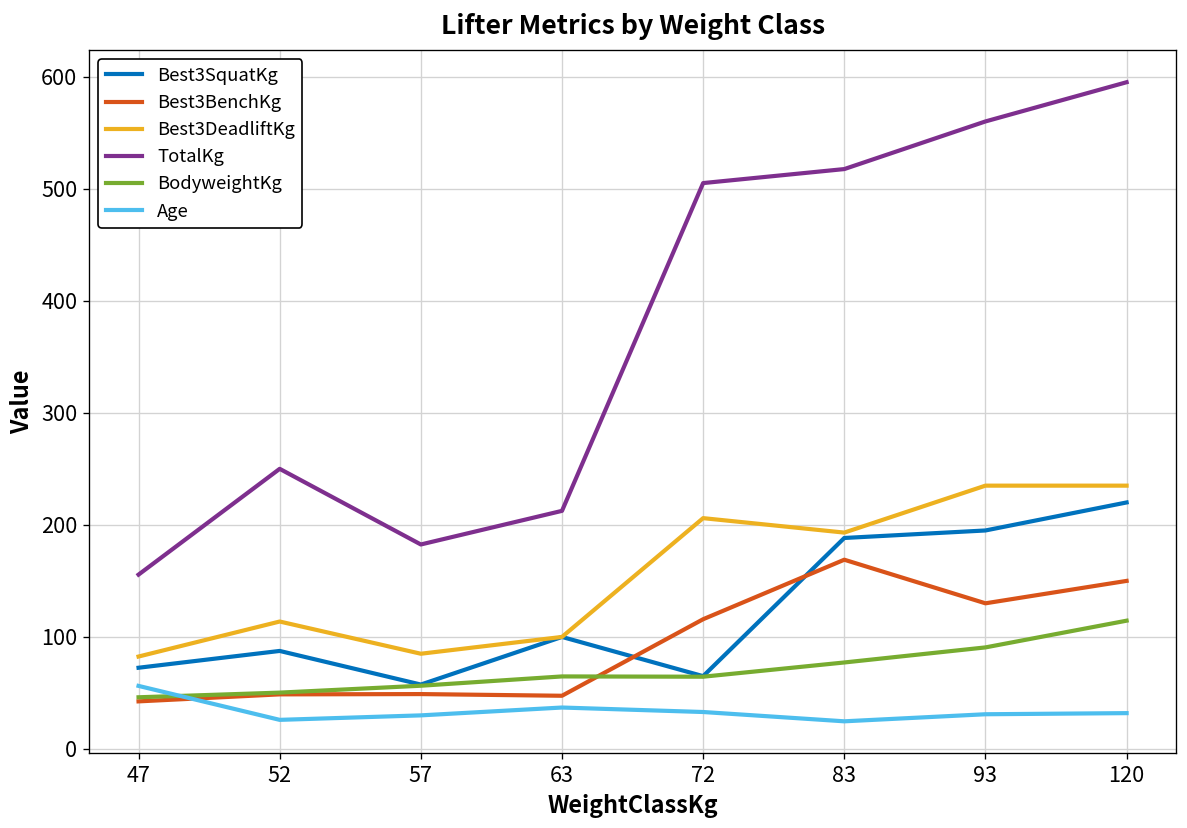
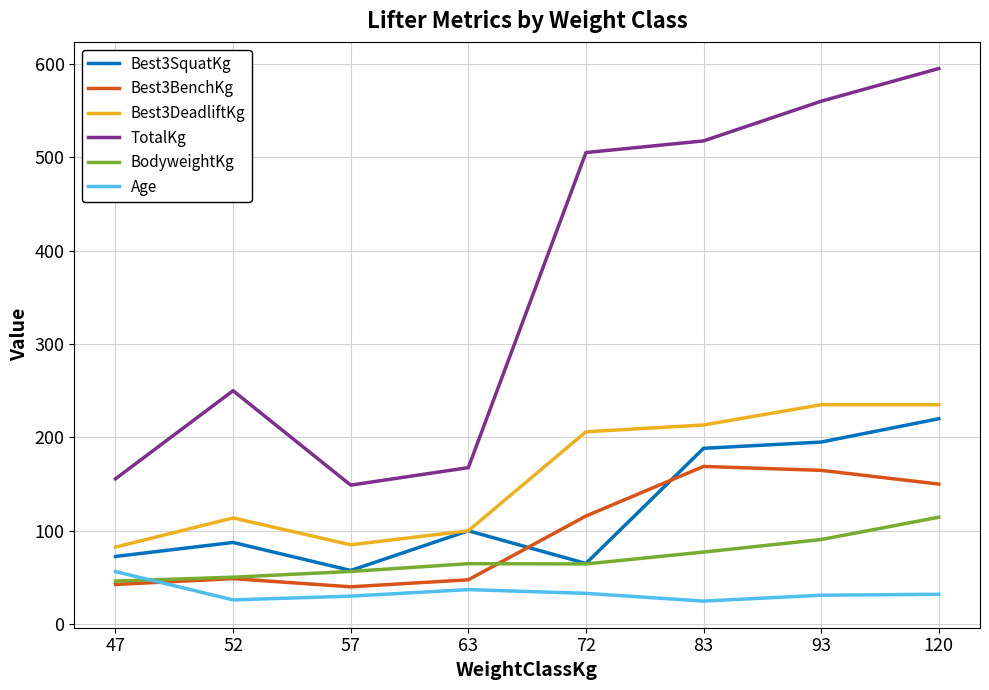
Best3BenchKg, 57: 50 -> 40
TotalKg, 57: 180 -> 150
TotalKg, 63: 210 -> 170
Best3DeadliftKg, 83: 190 -> 210
Best3BenchKg, 93: 130 -> 160
